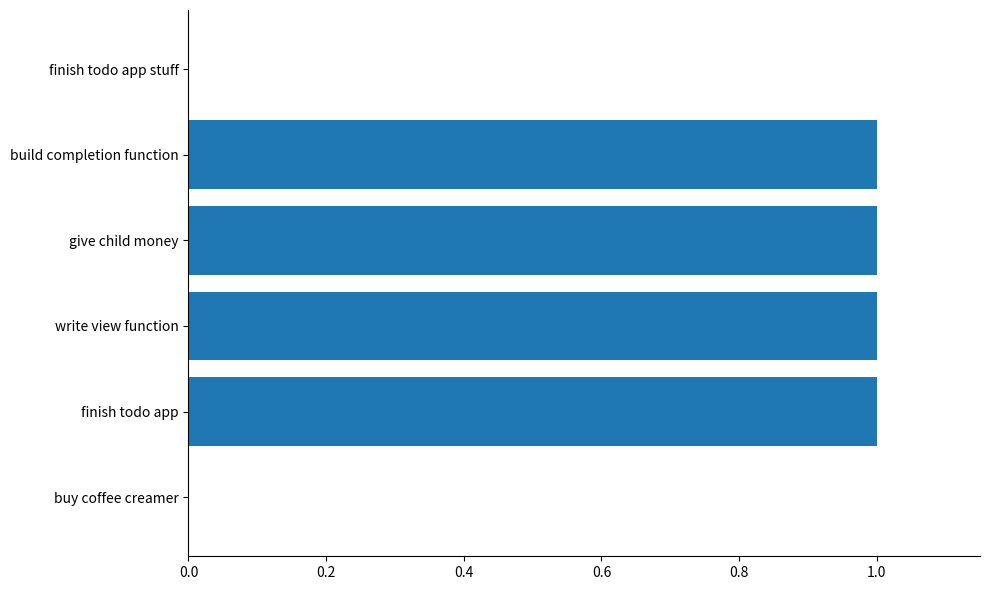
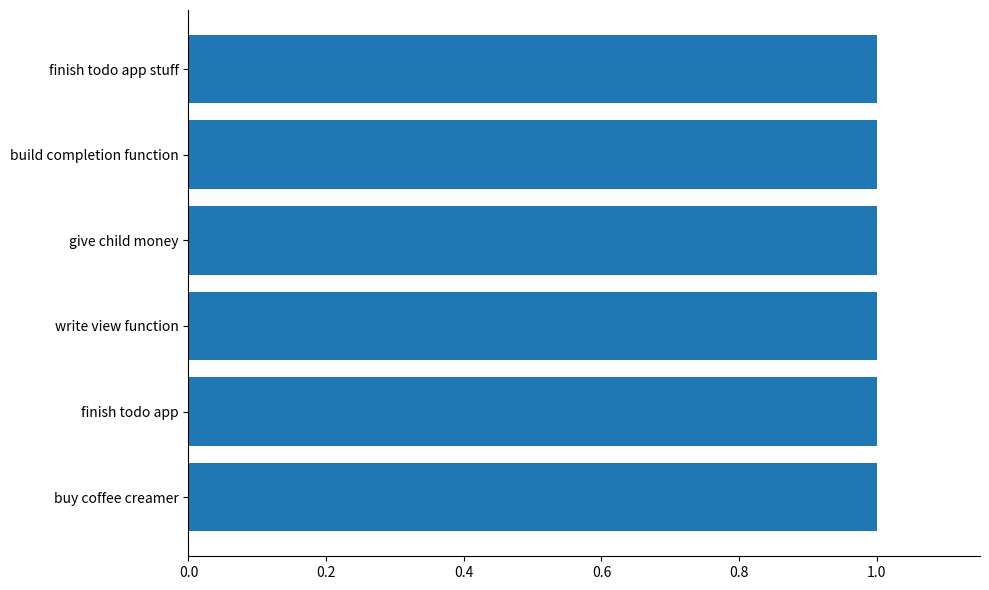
finish todo app stuff: 0 -> 1
buy coffee creamer: 0 -> 1
